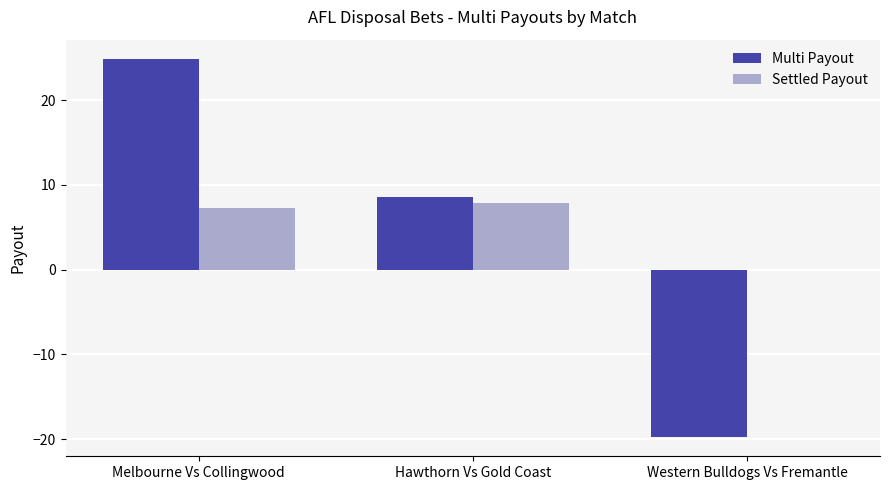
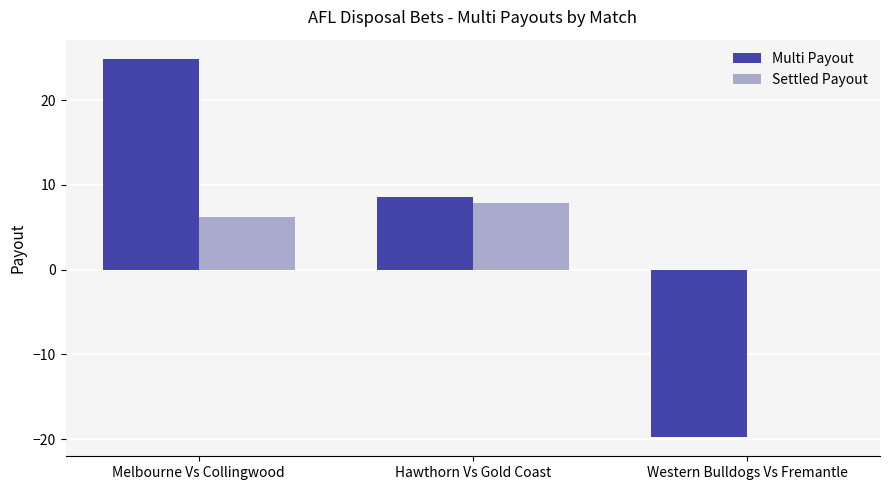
Settled Payout, Melbourne Vs Collingwood: 7 -> 6
